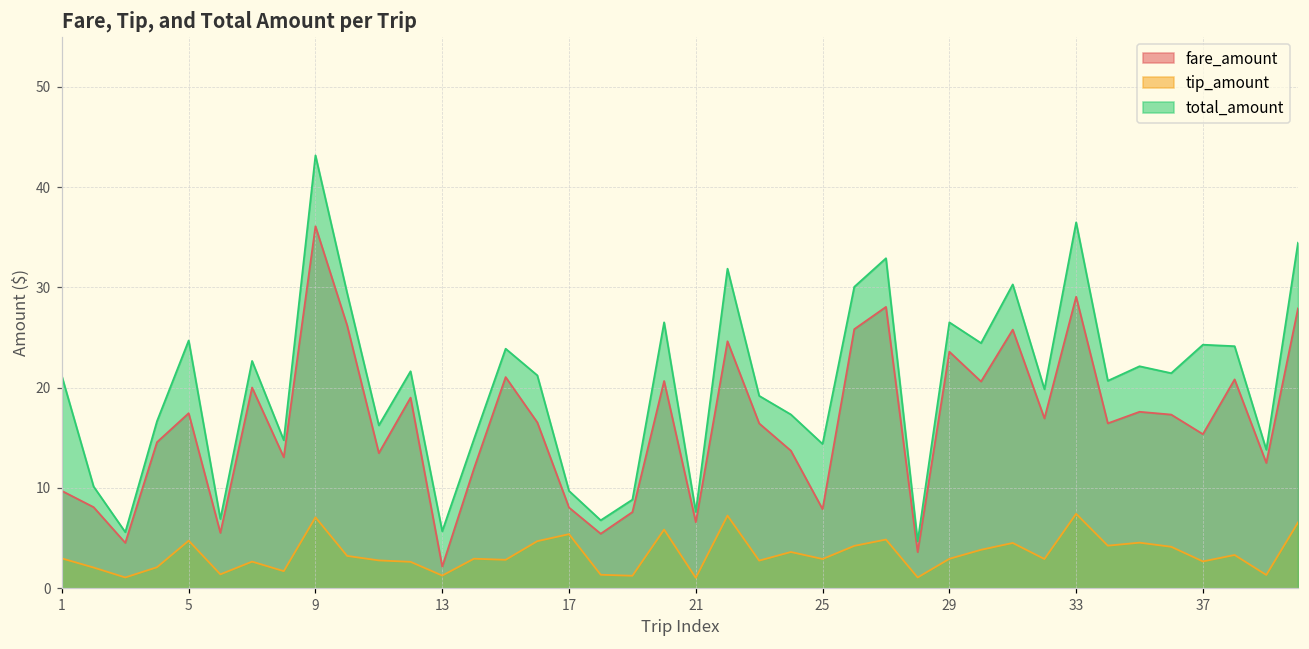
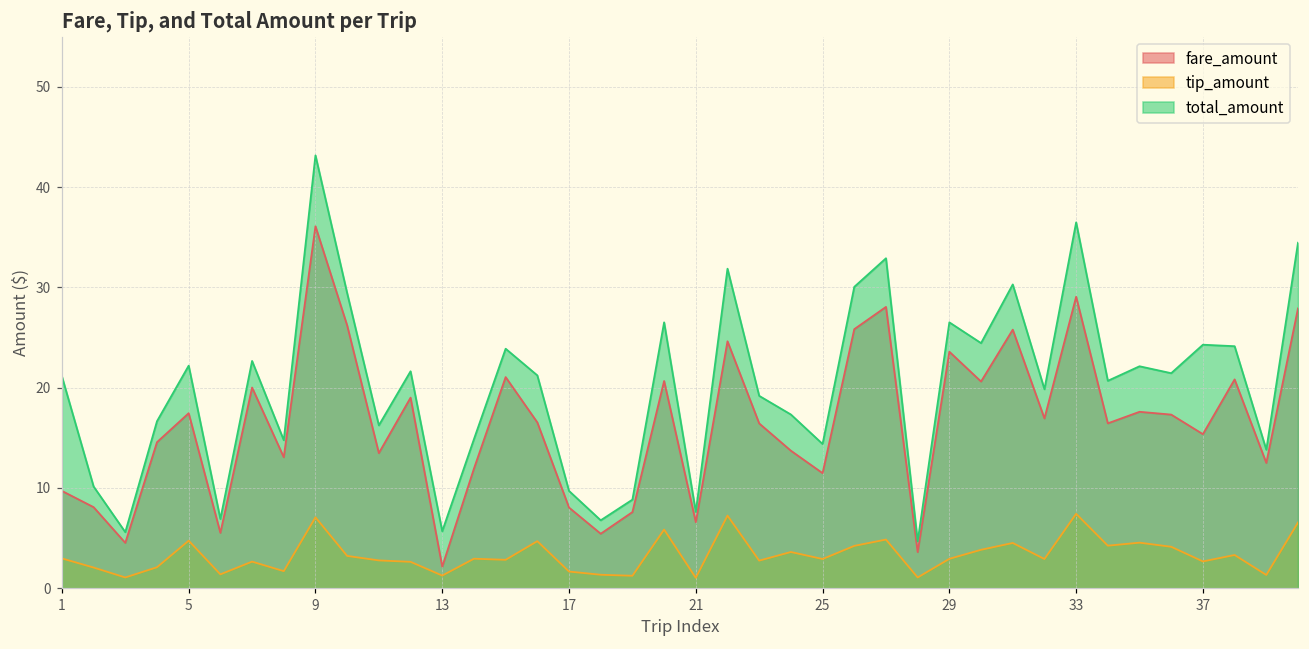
total_amount, 5: 25 -> 22
tip_amount, 17: 5 -> 2
fare_amount, 25: 8 -> 11
